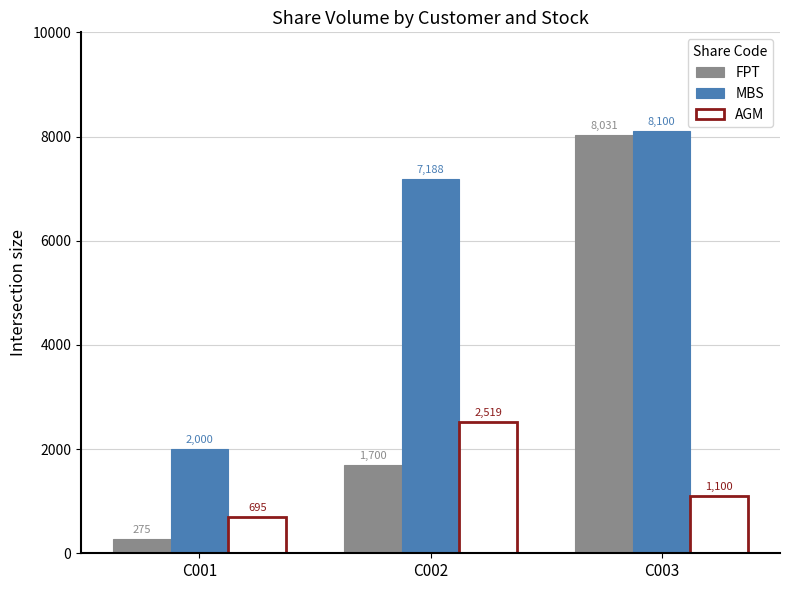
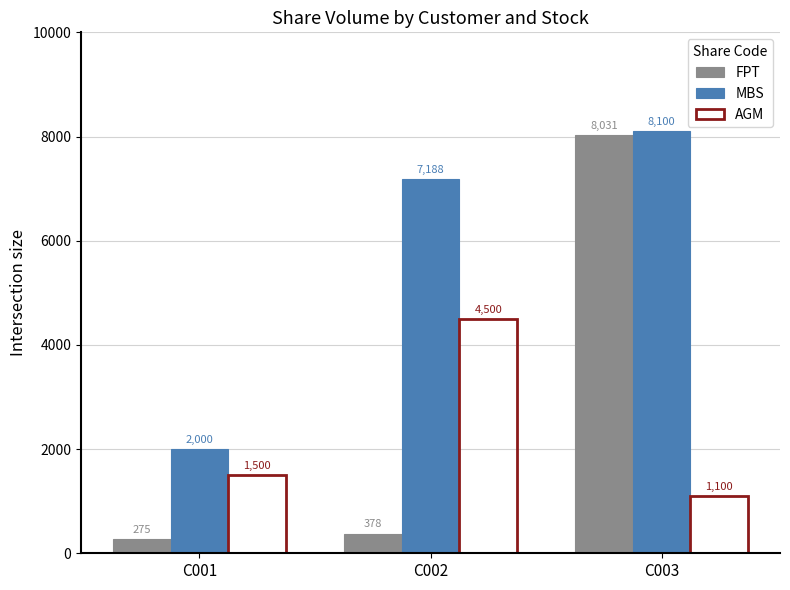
AGM, C001: 695 -> 1,500
FPT, C002: 1,700 -> 378
AGM, C002: 2,519 -> 4,500
